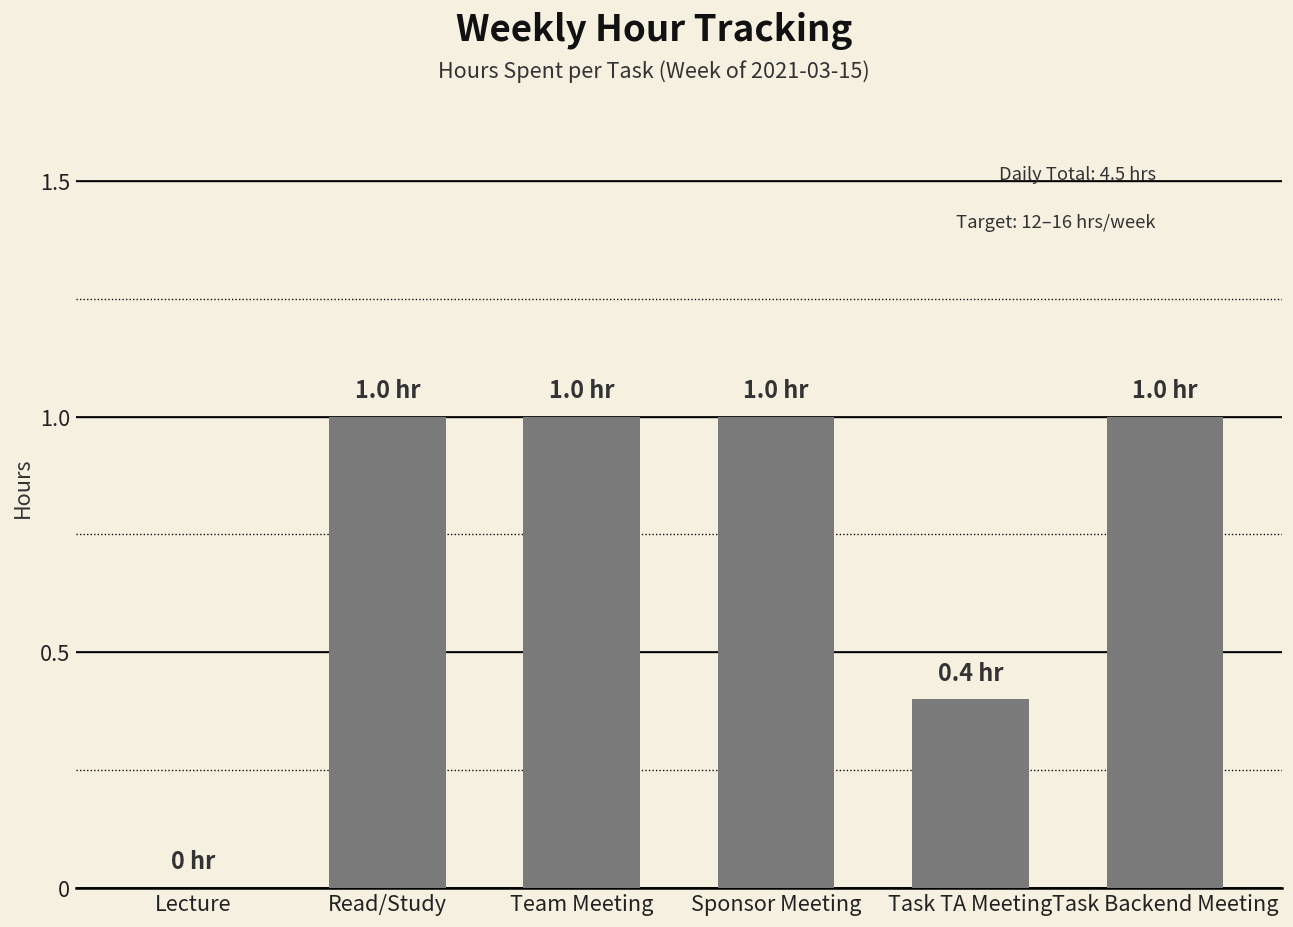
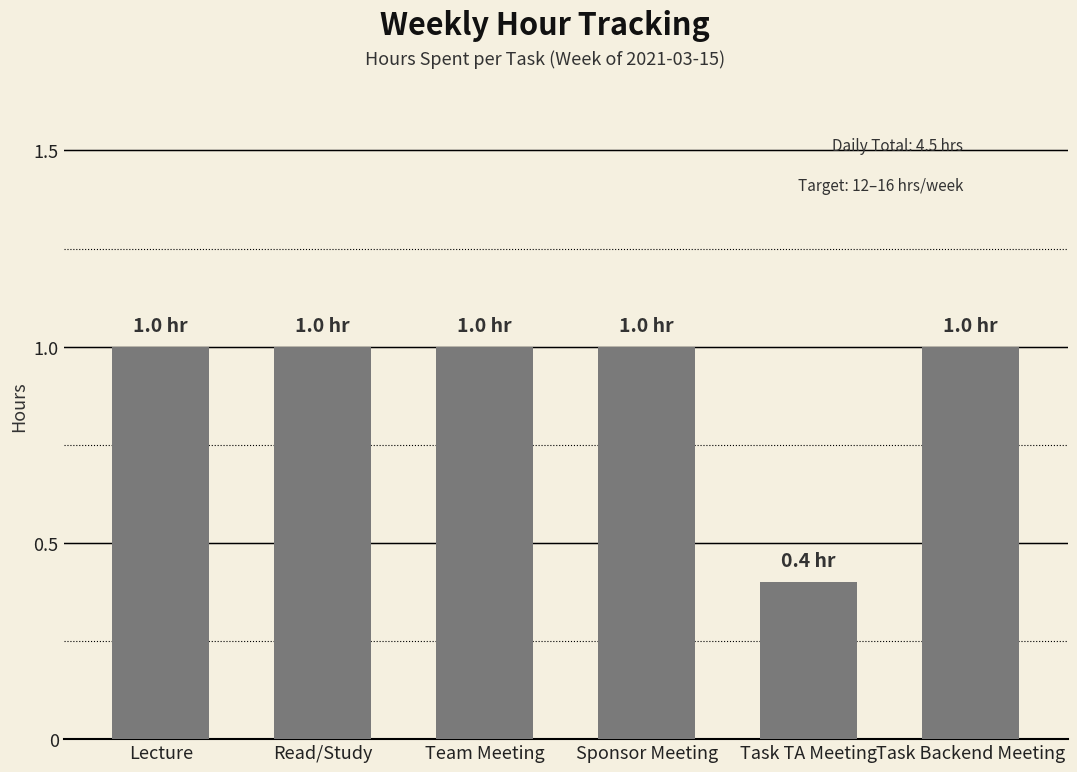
Lecture: 0 -> 1.0
